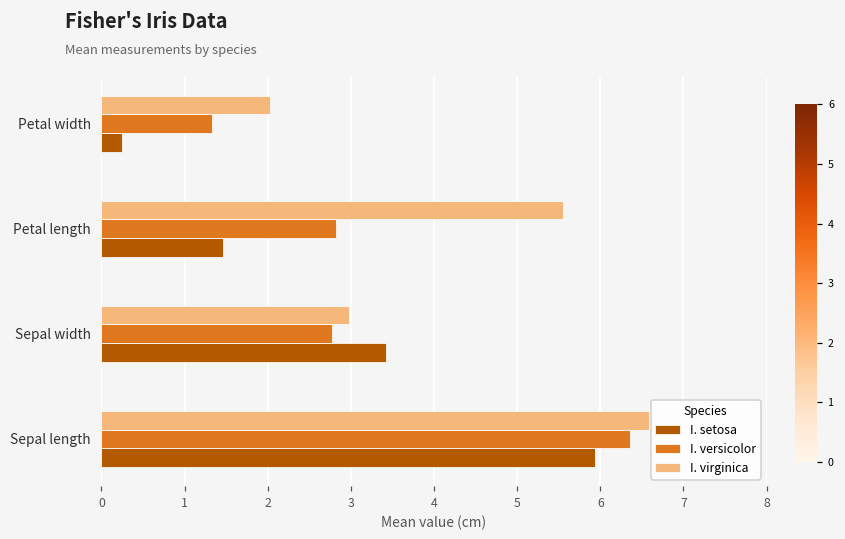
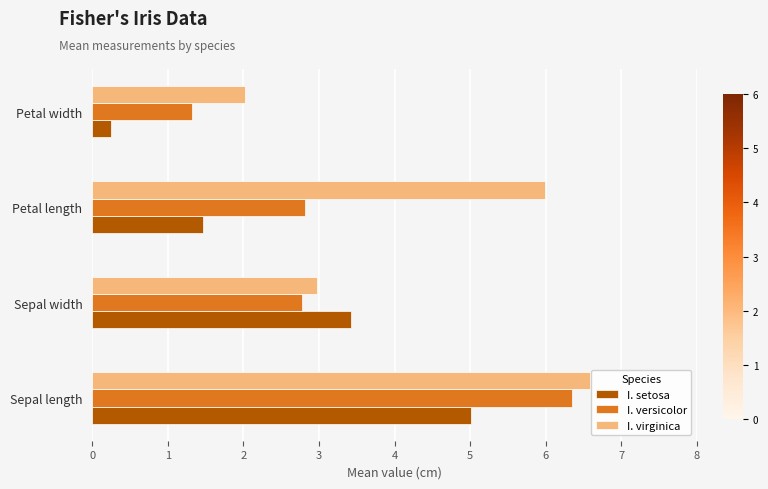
I. virginica, Petal length: 5.6 -> 6.0
I. setosa, Sepal length: 5.9 -> 5.0
